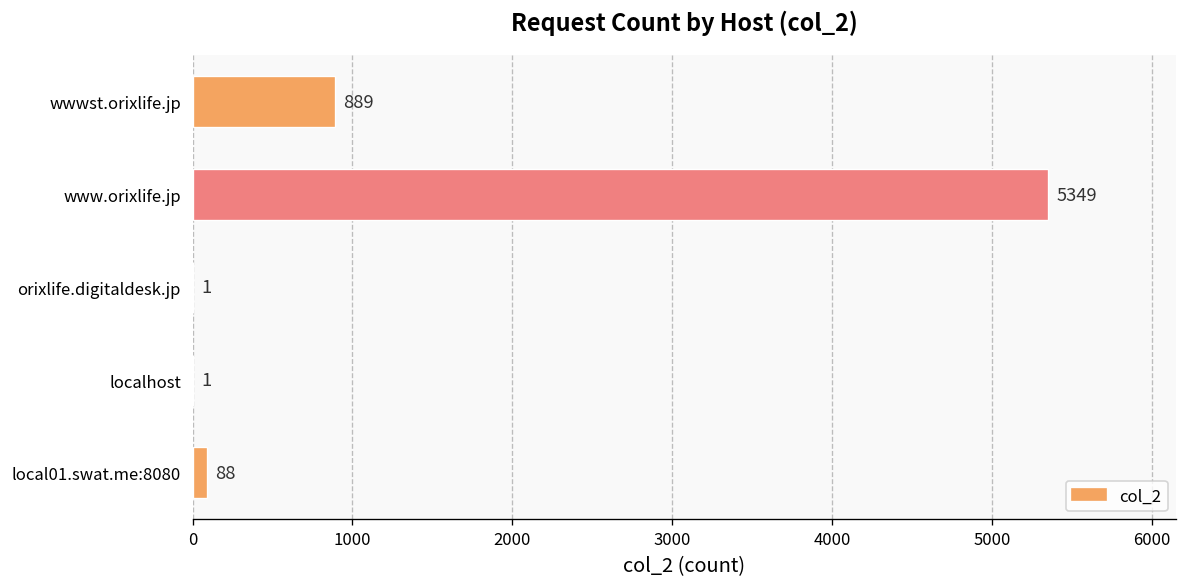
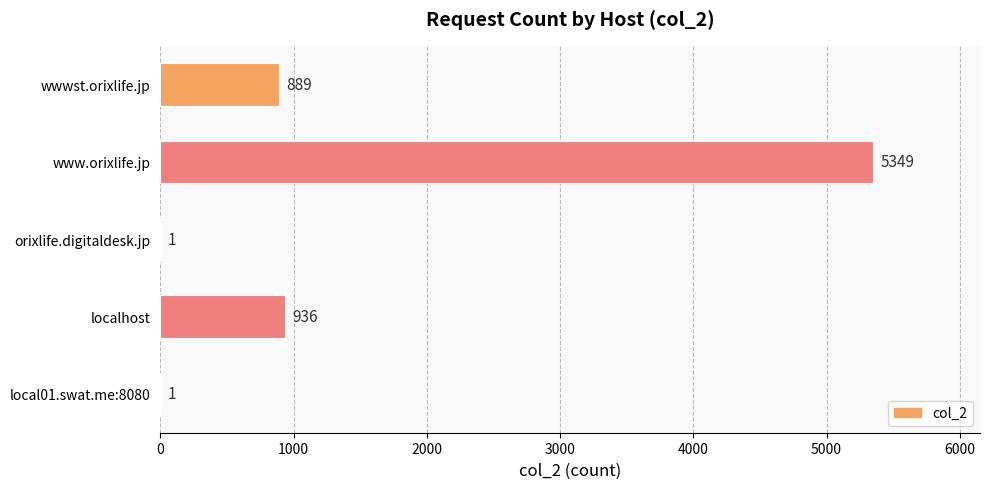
localhost: 1 -> 936
local01.swat.me:8080: 88 -> 1
